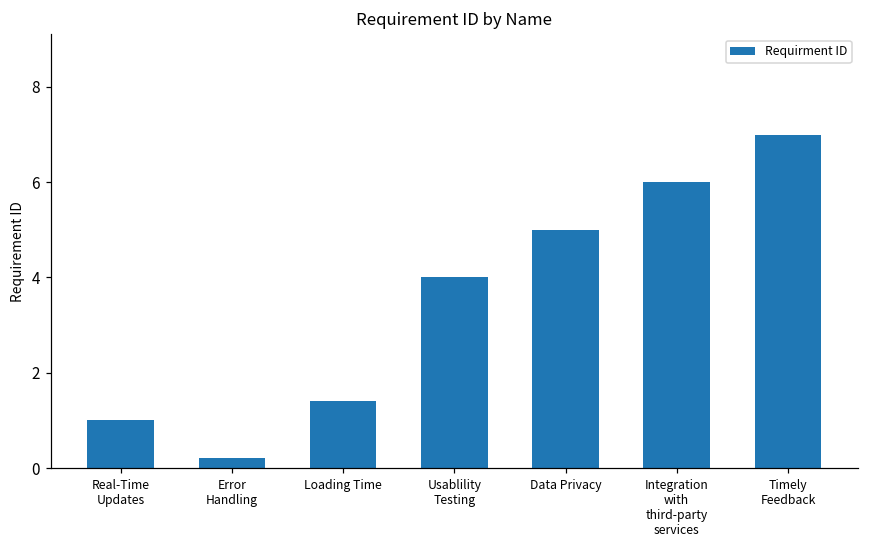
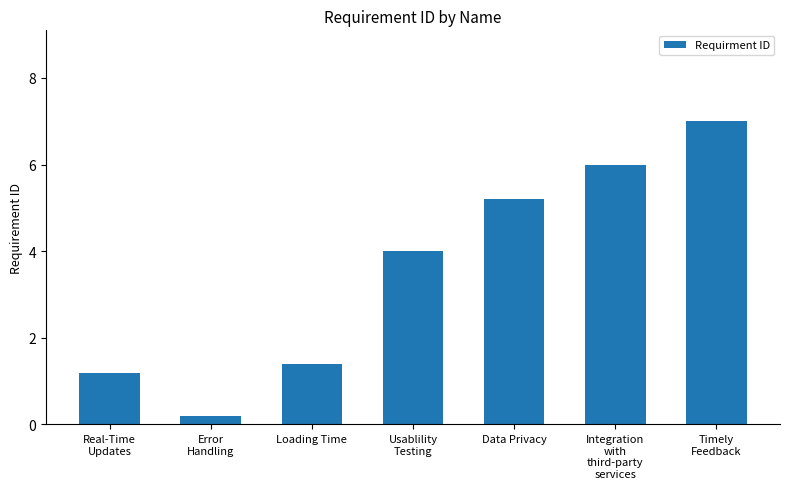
Real-Time Updates: 1.0 -> 1.2
Data Privacy: 5.0 -> 5.2
